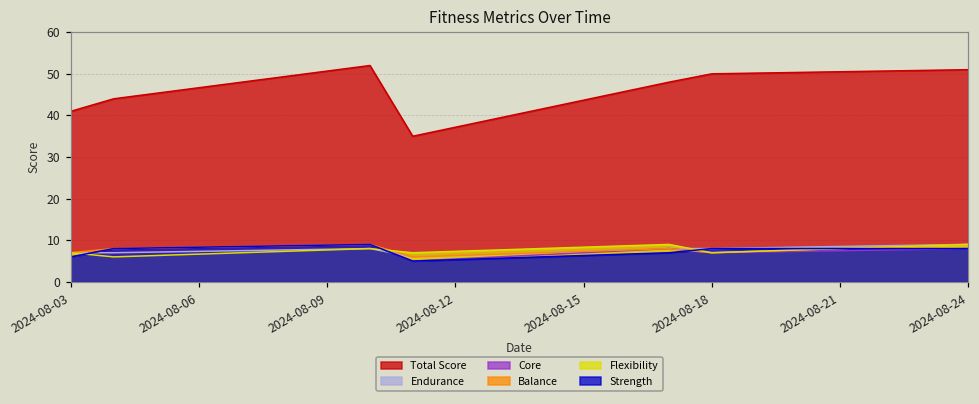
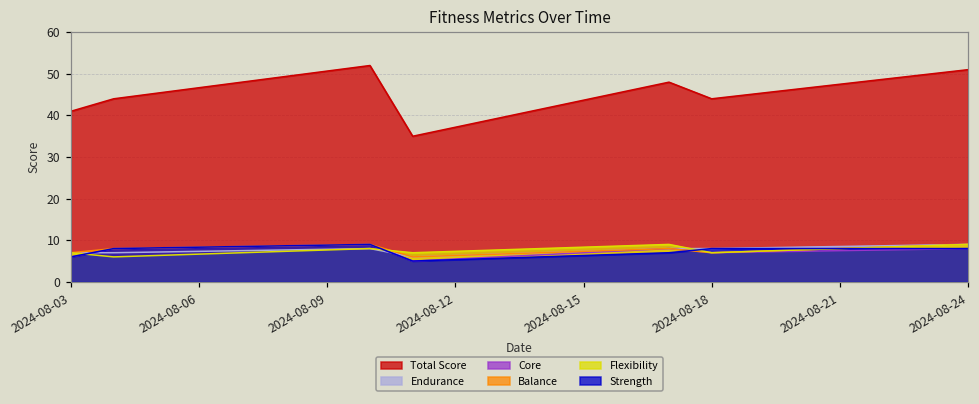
Total Score, 2024-08-18: 50 -> 44
